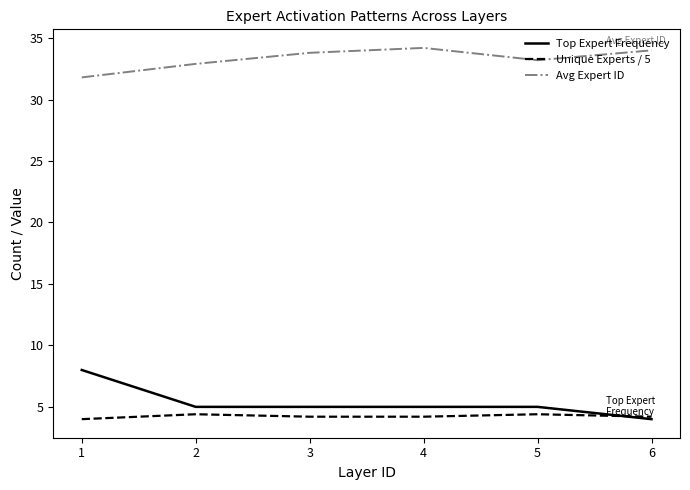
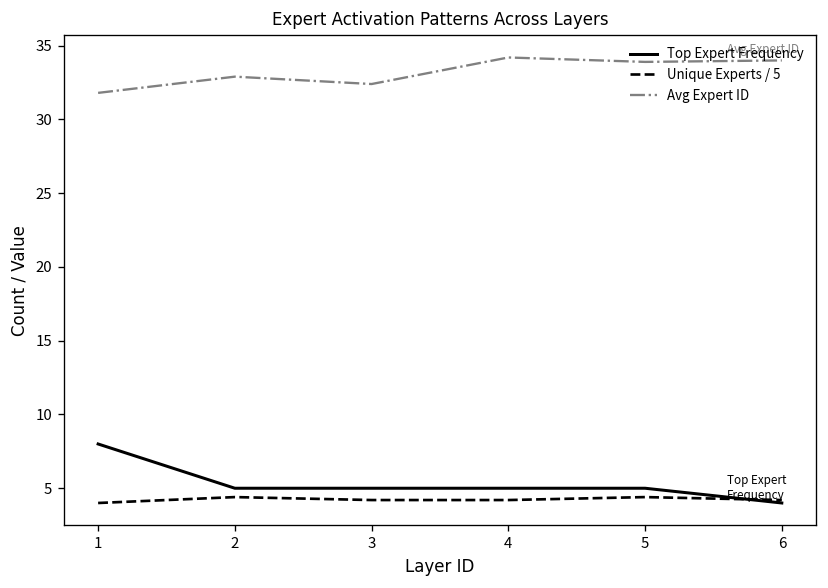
Avg Expert ID, 3: 33.8 -> 32.4
Avg Expert ID, 5: 33.2 -> 33.9
